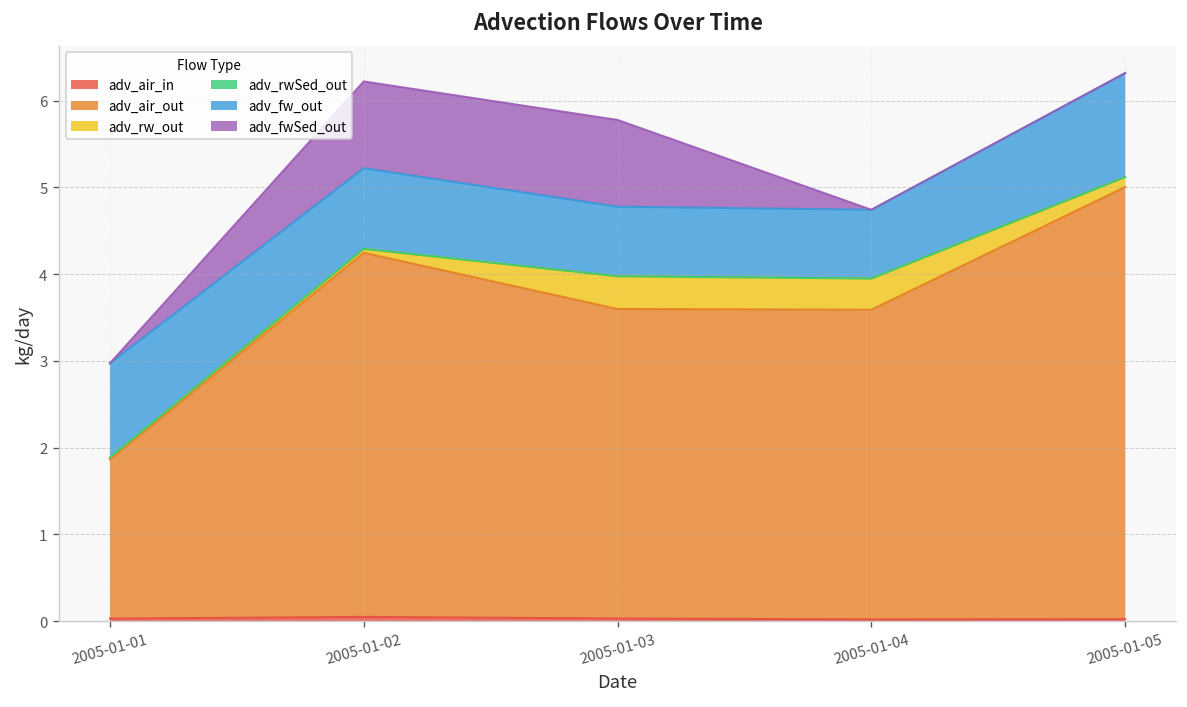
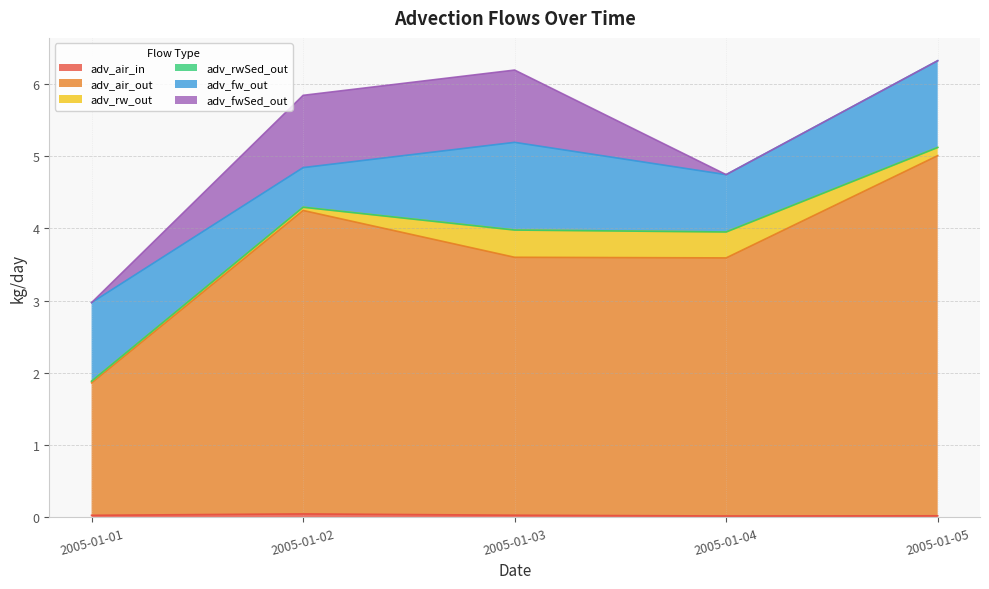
adv_fw_out, 2005-01-02: 0.9 -> 0.5
adv_fw_out, 2005-01-03: 0.8 -> 1.2
